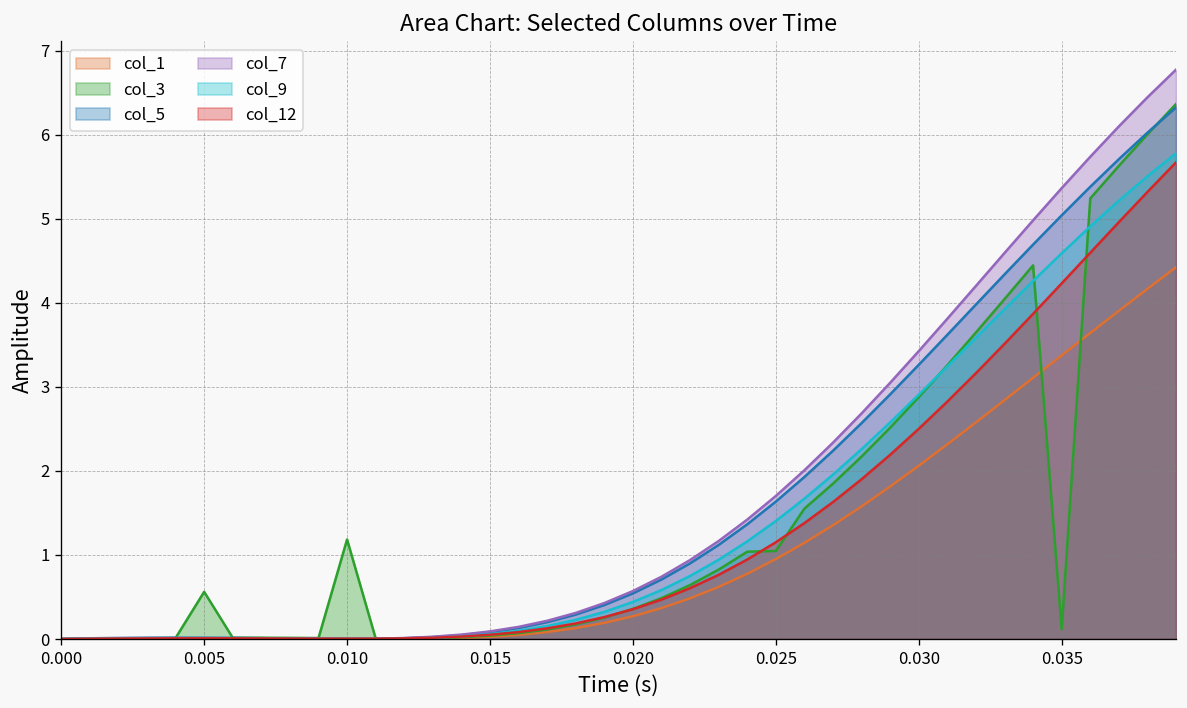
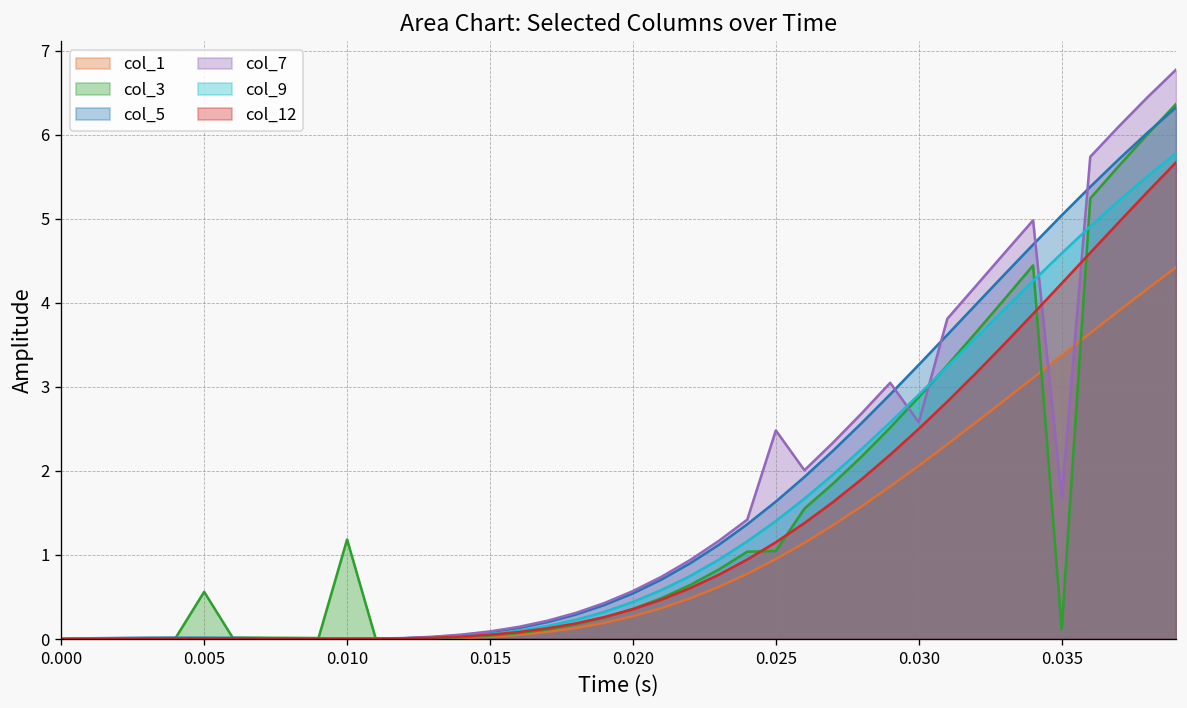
col_7, 0.025: 1.7 -> 2.5
col_7, 0.030: 3.4 -> 2.6
col_7, 0.035: 5.4 -> 1.7
